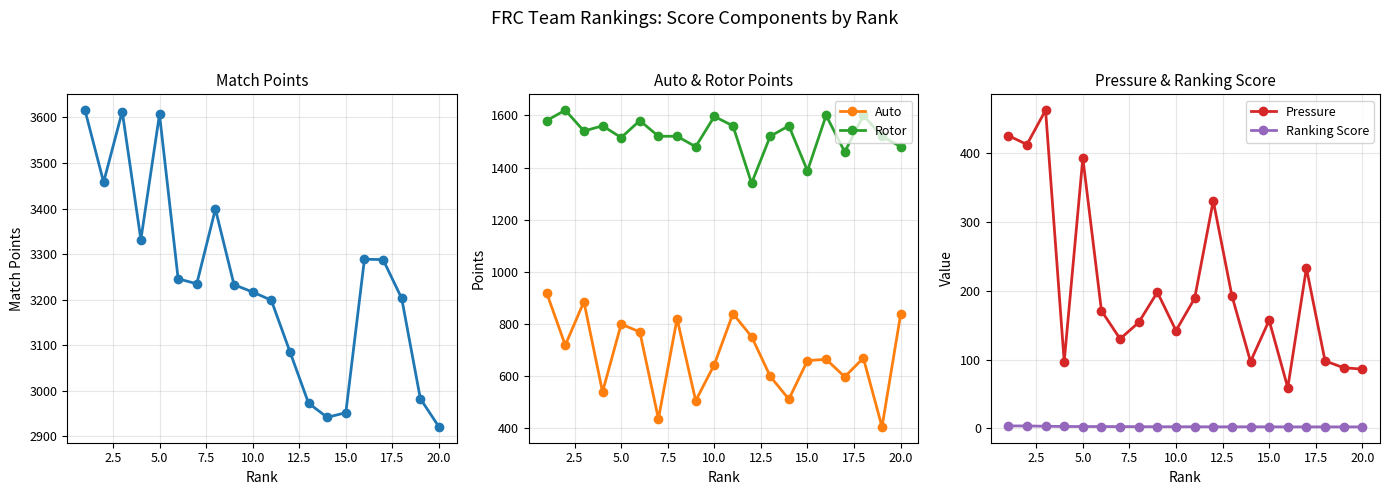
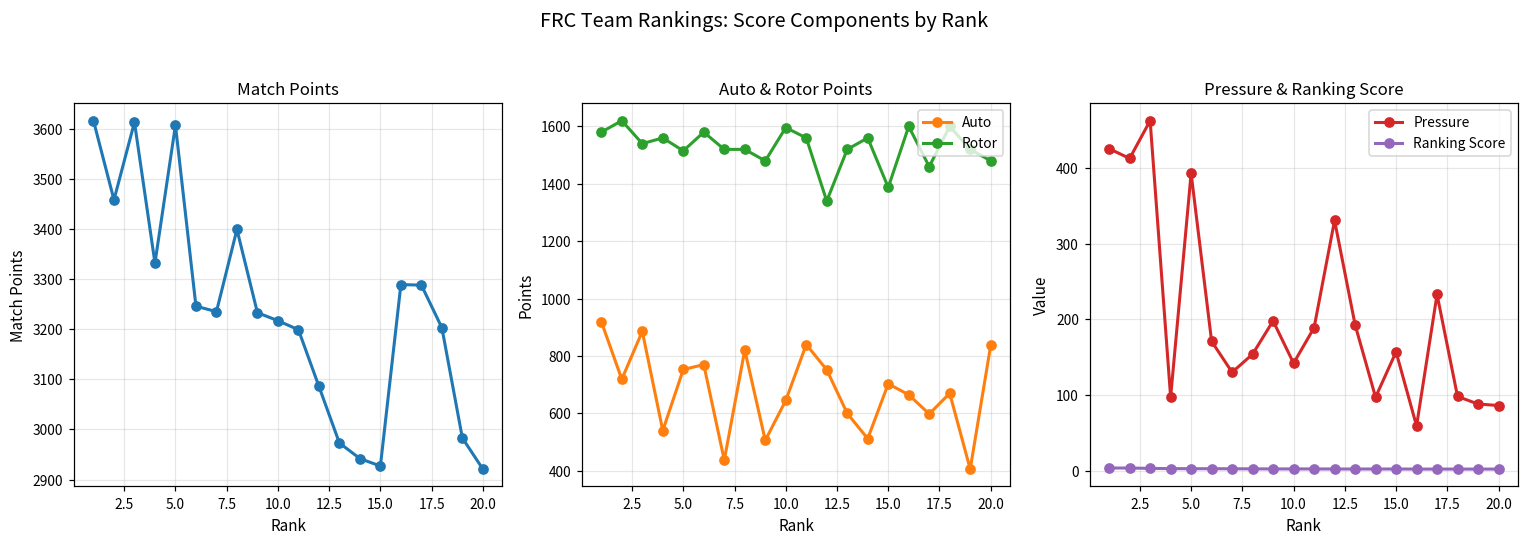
Match Points, 15.0: 2950 -> 2930
Auto & Rotor Points, Auto, 5.0: 800 -> 750
Auto & Rotor Points, Auto, 15.0: 660 -> 700
